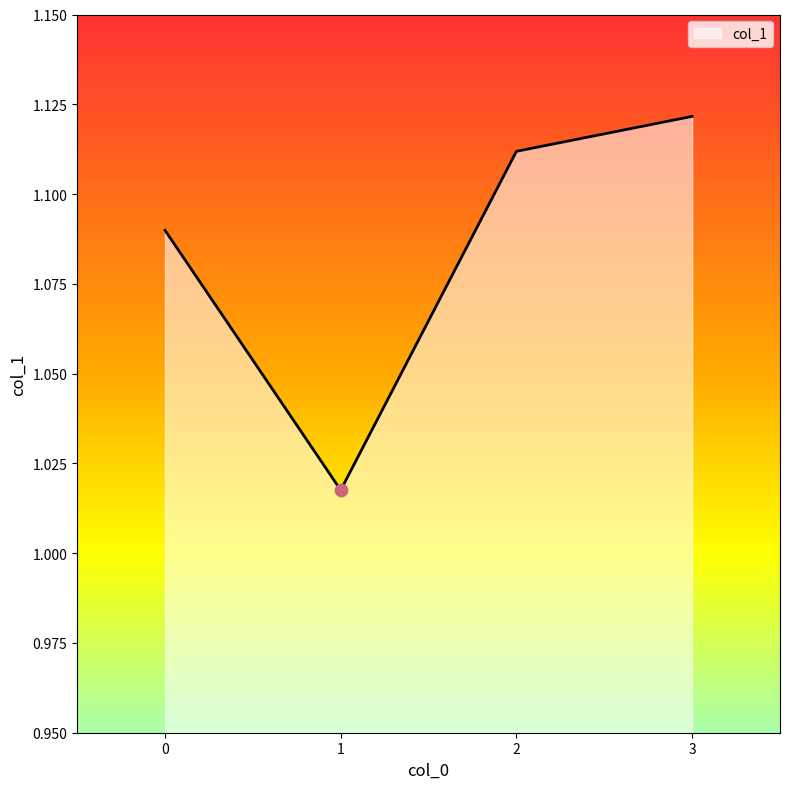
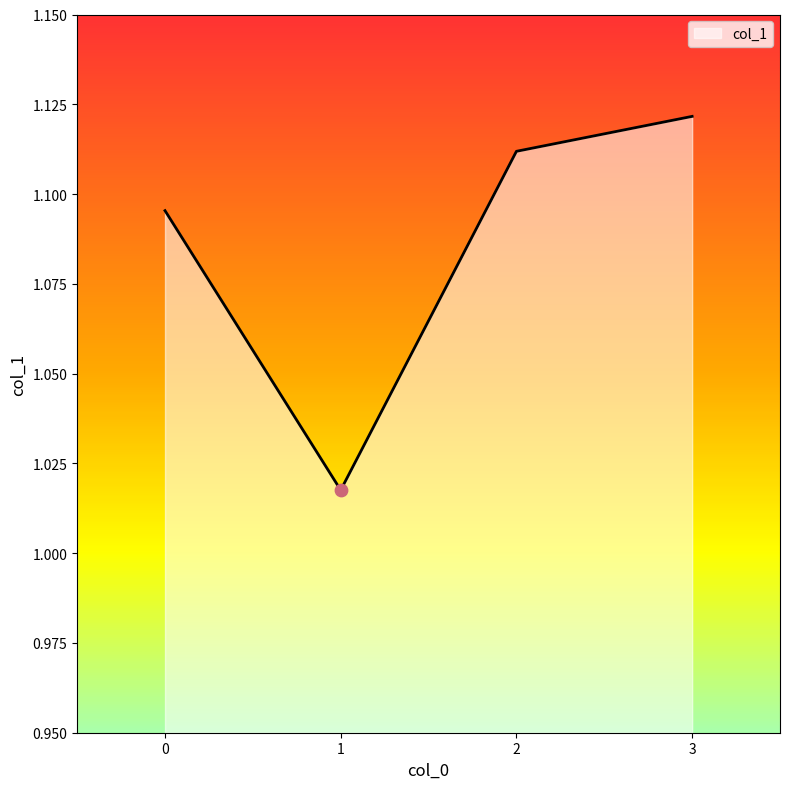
col_1, 0: 1.090 -> 1.095
